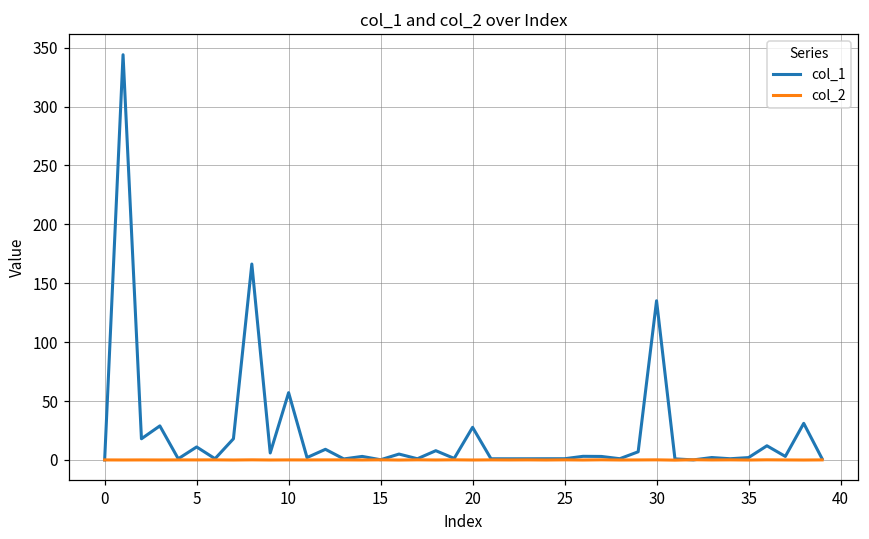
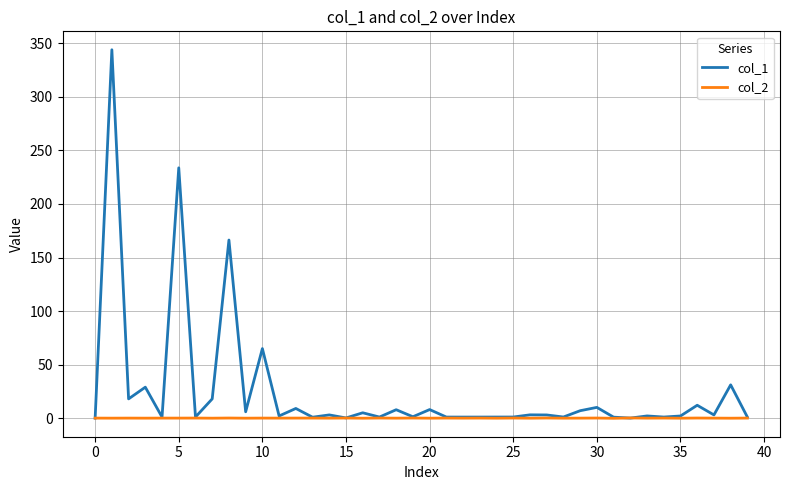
col_1, 5: 11 -> 234
col_1, 10: 57 -> 65
col_1, 20: 28 -> 8
col_1, 30: 135 -> 10
